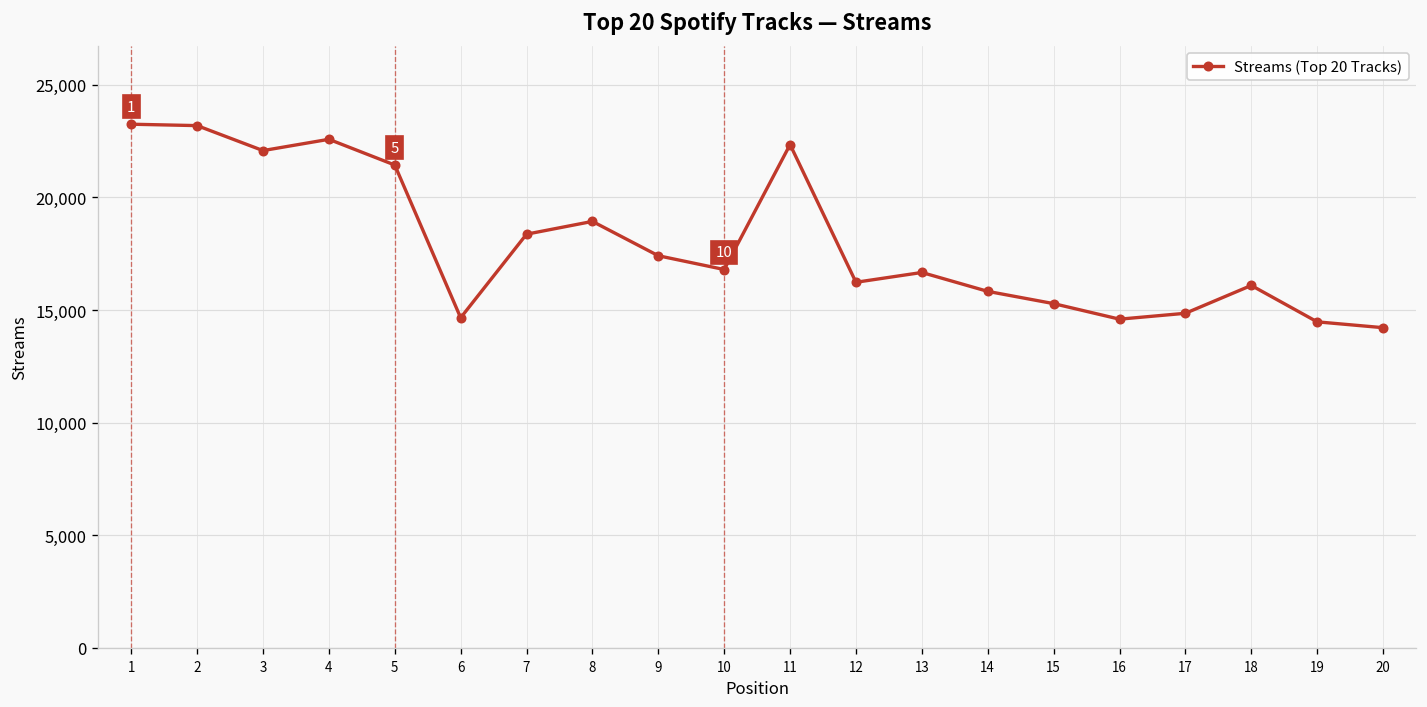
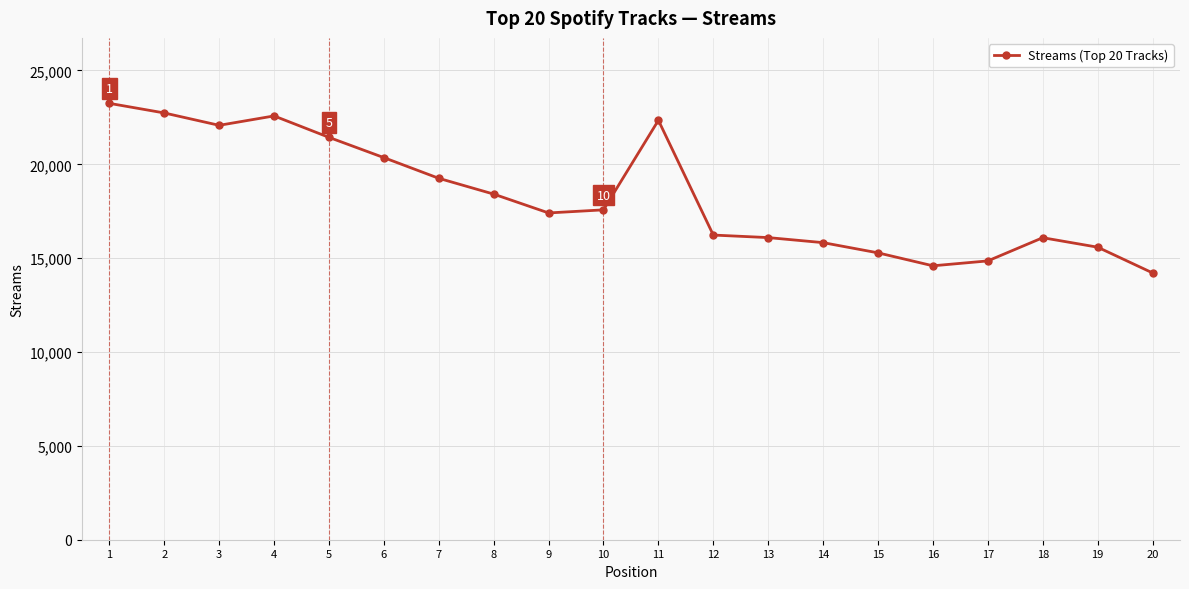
2: 23,200 -> 22,700
6: 14,700 -> 20,400
7: 18,400 -> 19,300
8: 18,900 -> 18,400
10: 16,800 -> 17,600
13: 16,700 -> 16,100
19: 14,500 -> 15,600
